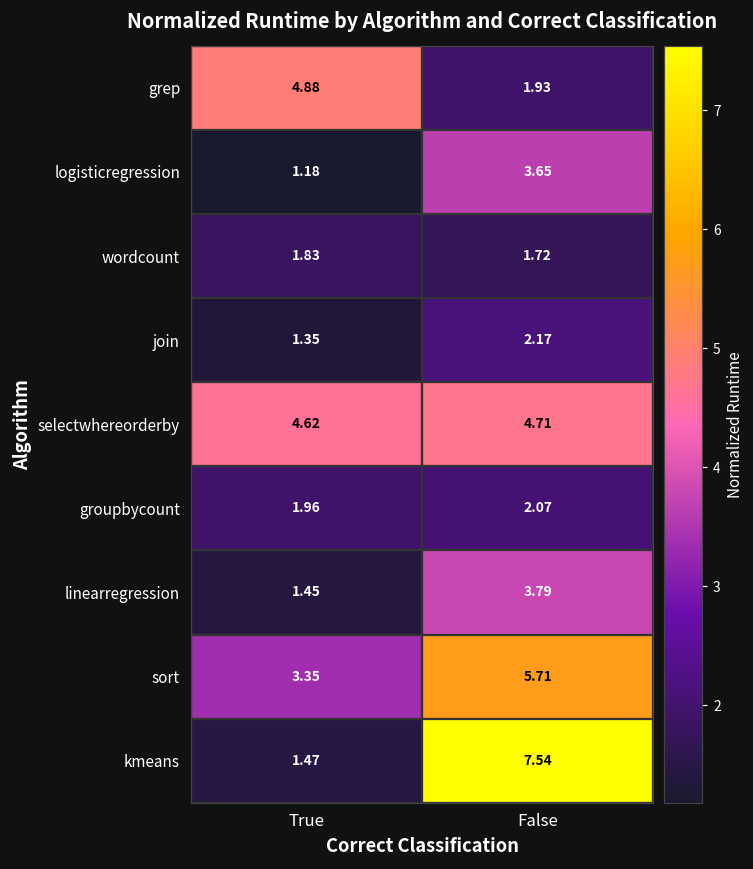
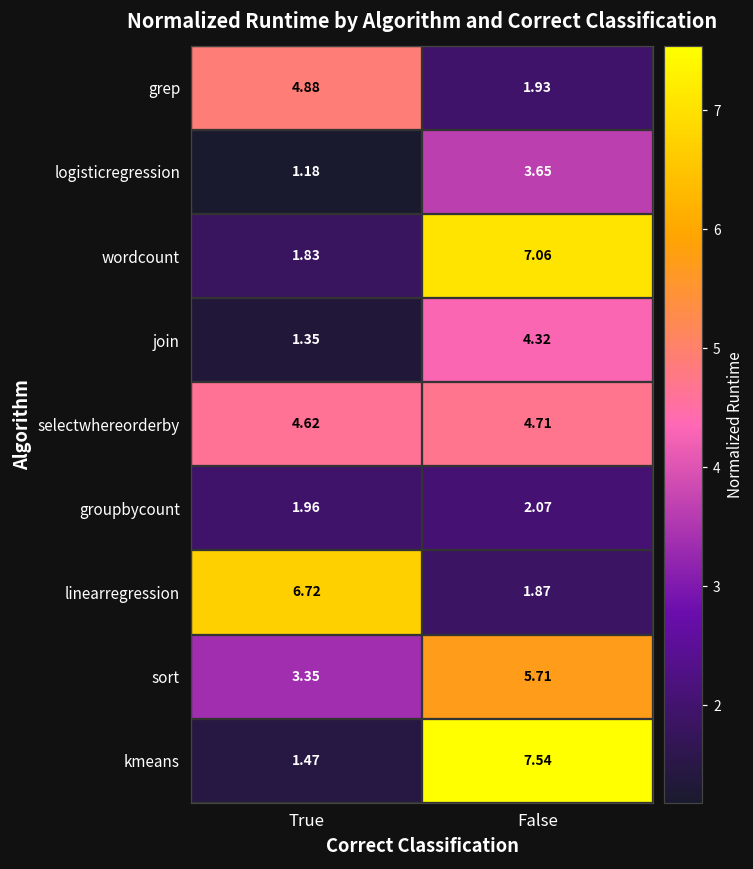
wordcount, False: 1.72 -> 7.06
join, False: 2.17 -> 4.32
linearregression, True: 1.45 -> 6.72
linearregression, False: 3.79 -> 1.87
